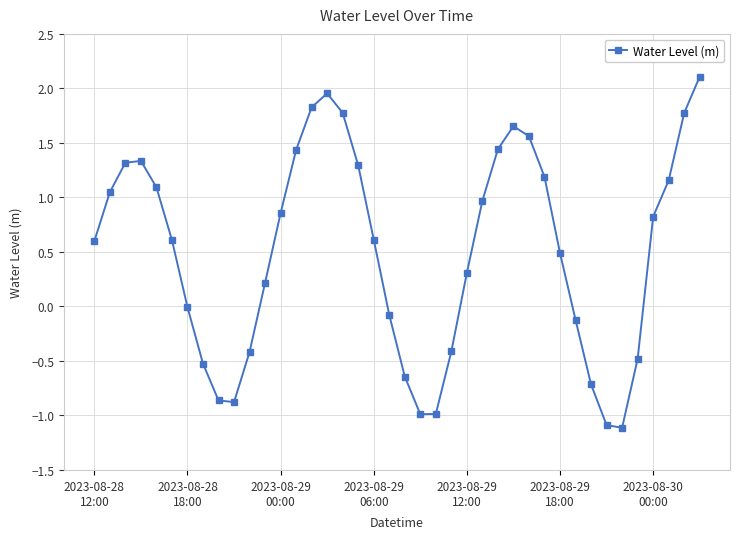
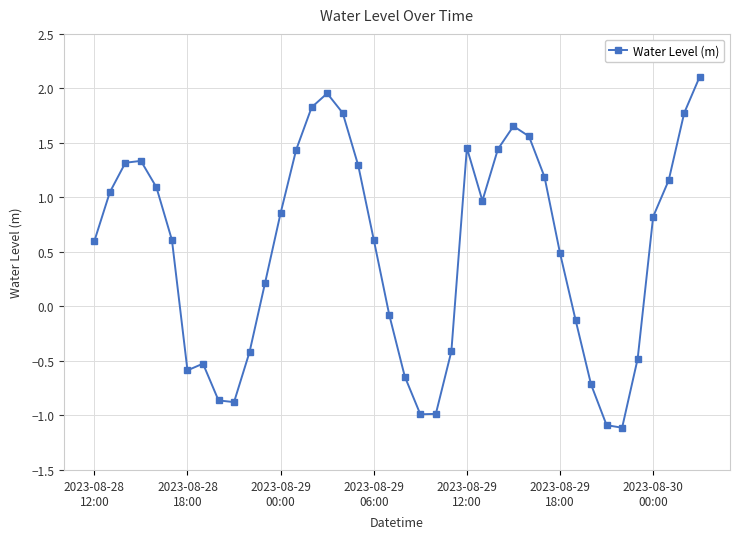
2023-08-28 18:00: -0.01 -> -0.59
2023-08-29 12:00: 0.31 -> 1.45
